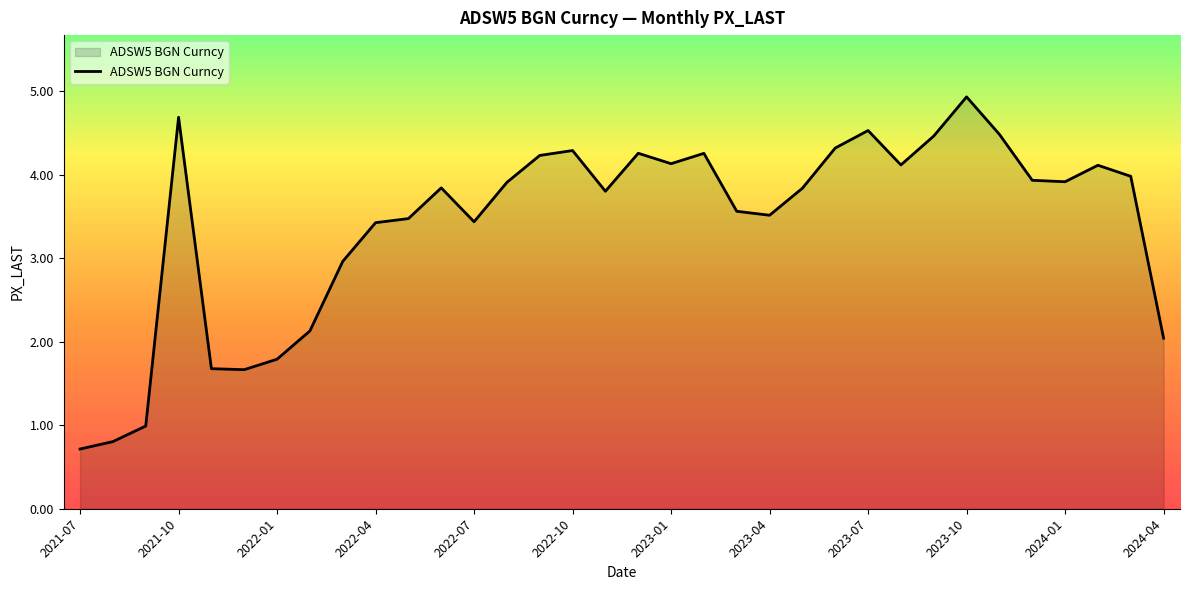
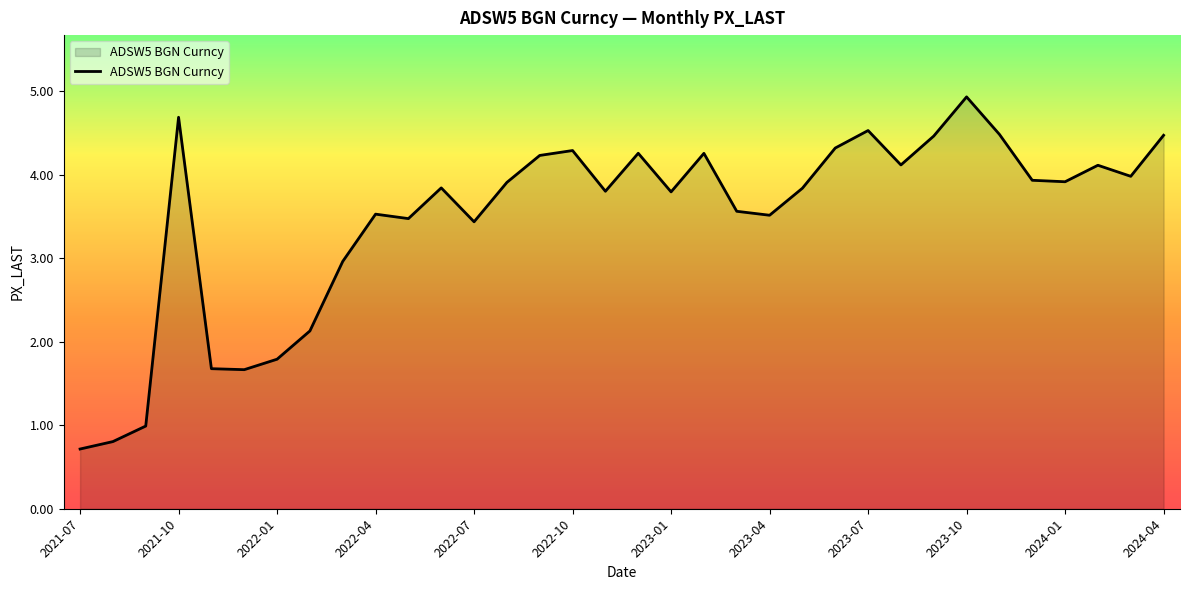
2022-04: 3.4 -> 3.5
2023-01: 4.1 -> 3.8
2024-04: 2.0 -> 4.5
